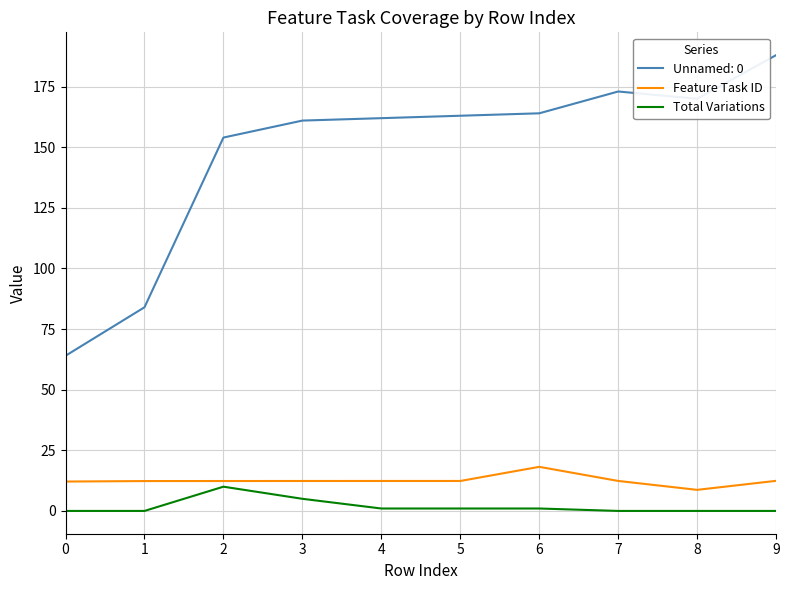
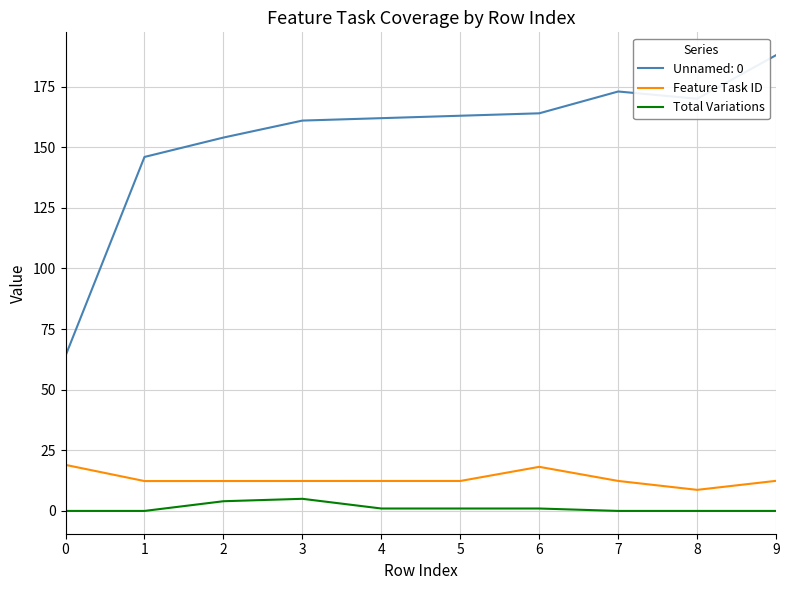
Feature Task ID, 0: 12 -> 19
Unnamed: 0, 1: 84 -> 146
Total Variations, 2: 10 -> 4
